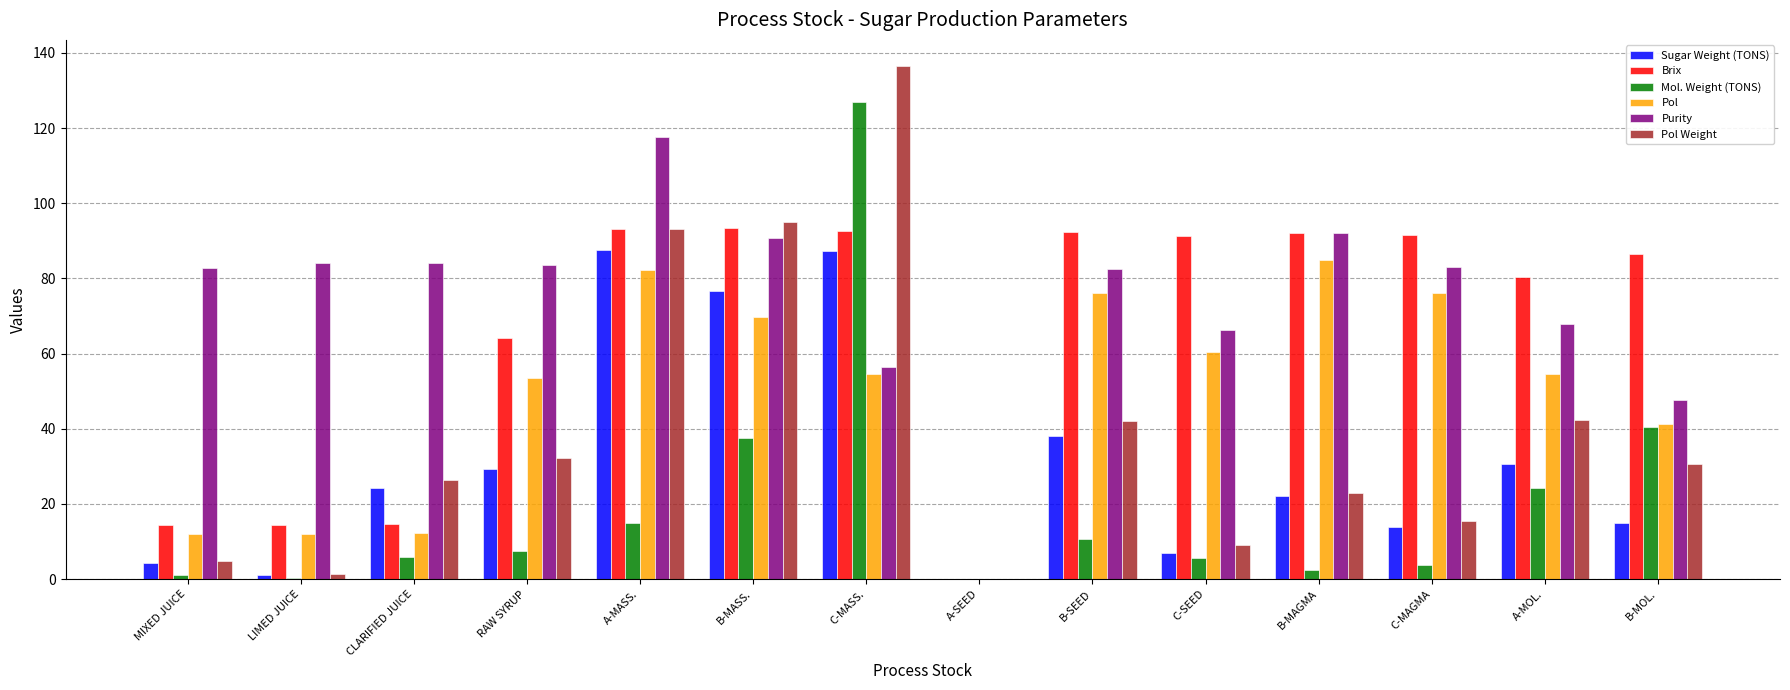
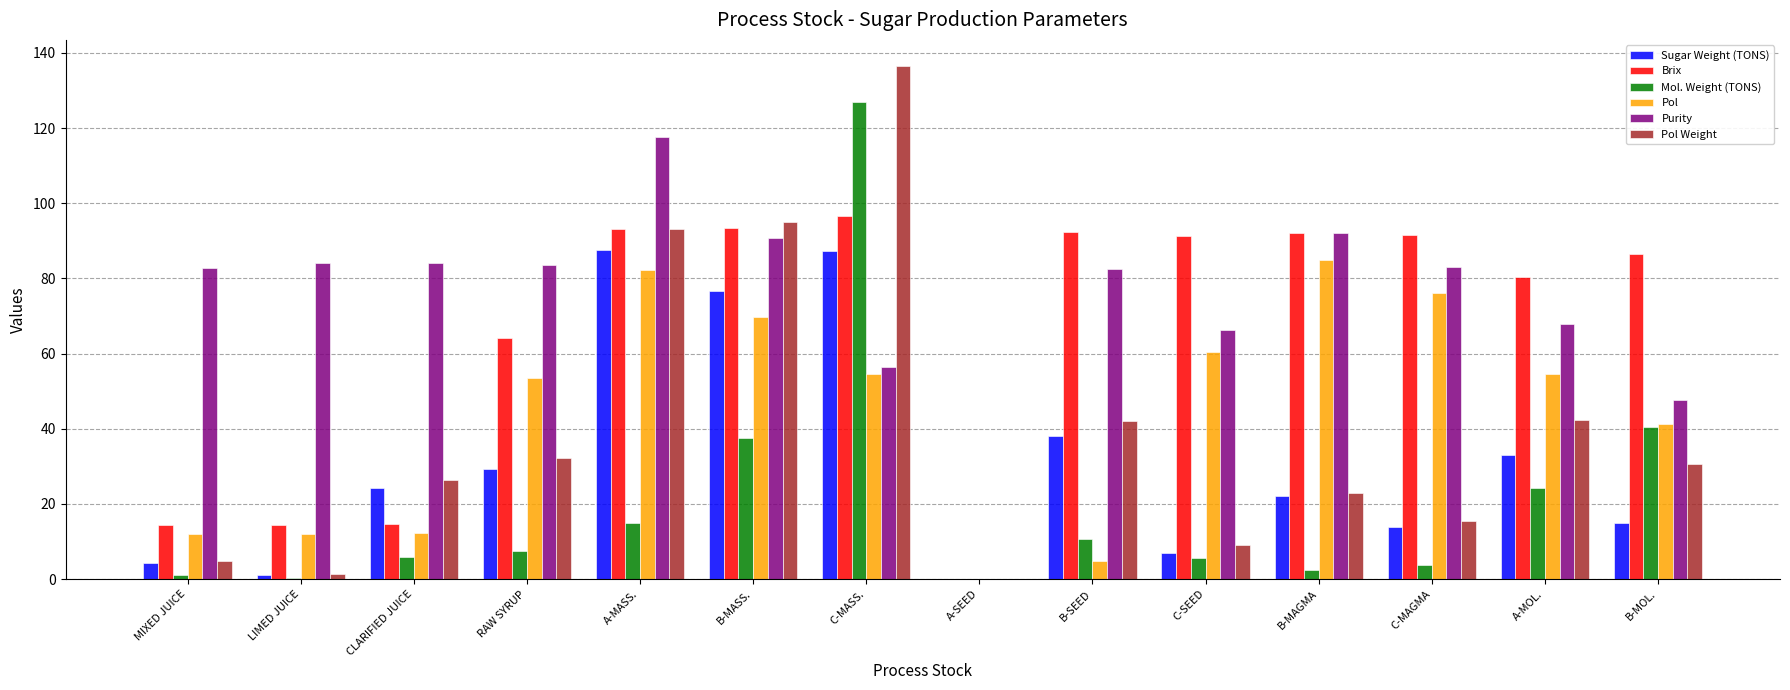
Brix, C-MASS.: 93 -> 97
Pol, B-SEED: 76 -> 5
Sugar Weight (TONS), A-MOL.: 31 -> 33
